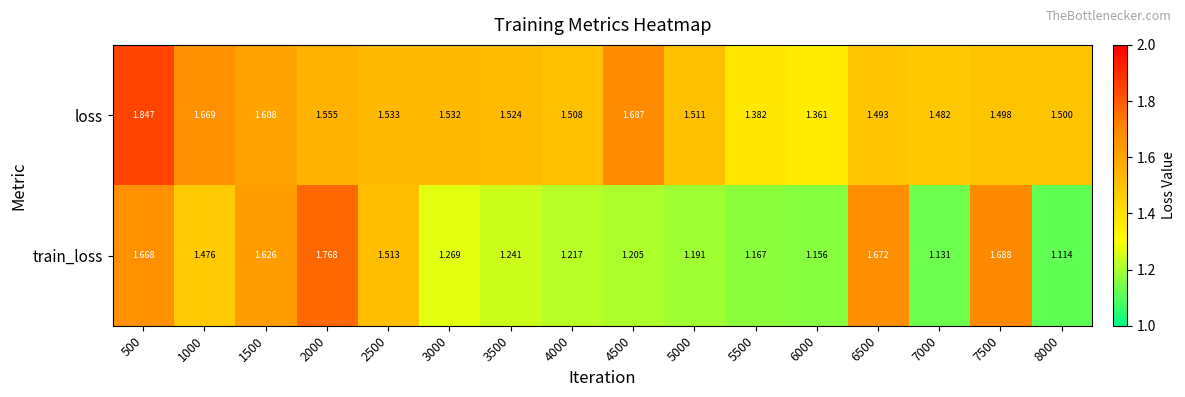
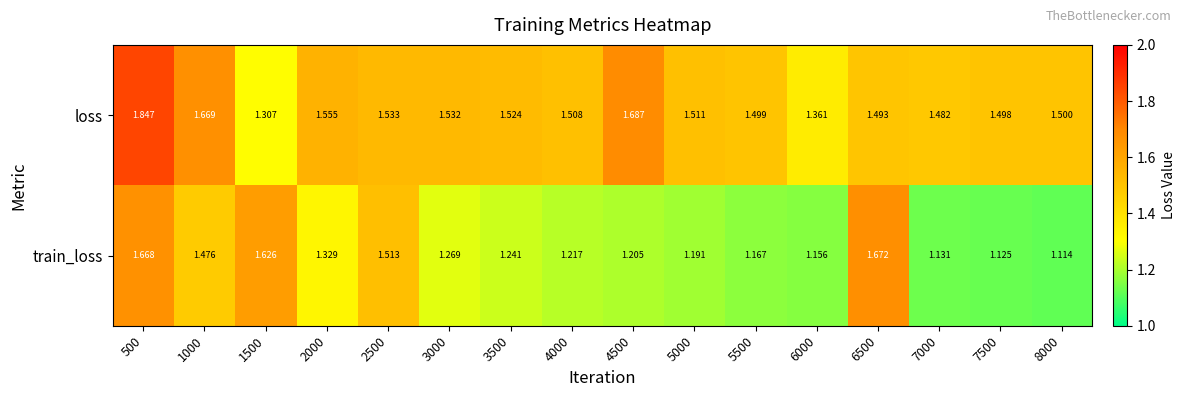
loss, 1500: 1.608 -> 1.307
loss, 5500: 1.382 -> 1.499
train_loss, 2000: 1.768 -> 1.329
train_loss, 7500: 1.688 -> 1.125
